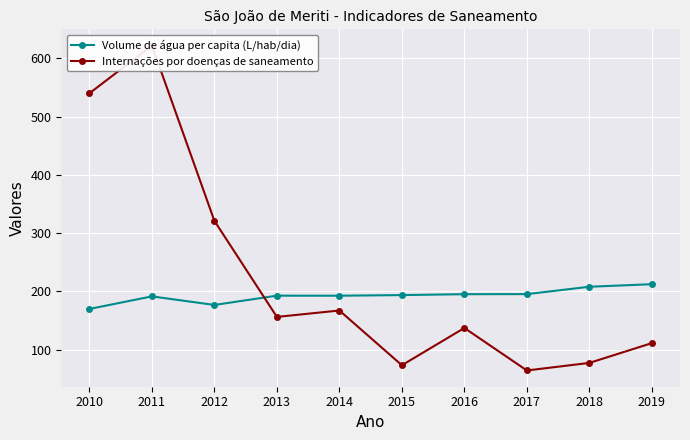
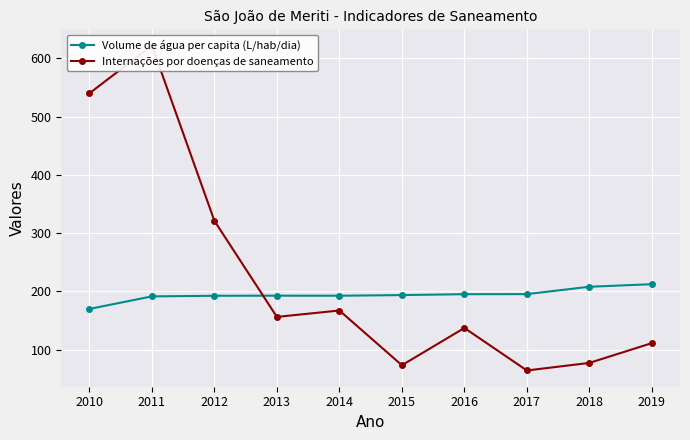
Volume de água per capita (L/hab/dia), 2012: 180 -> 190
